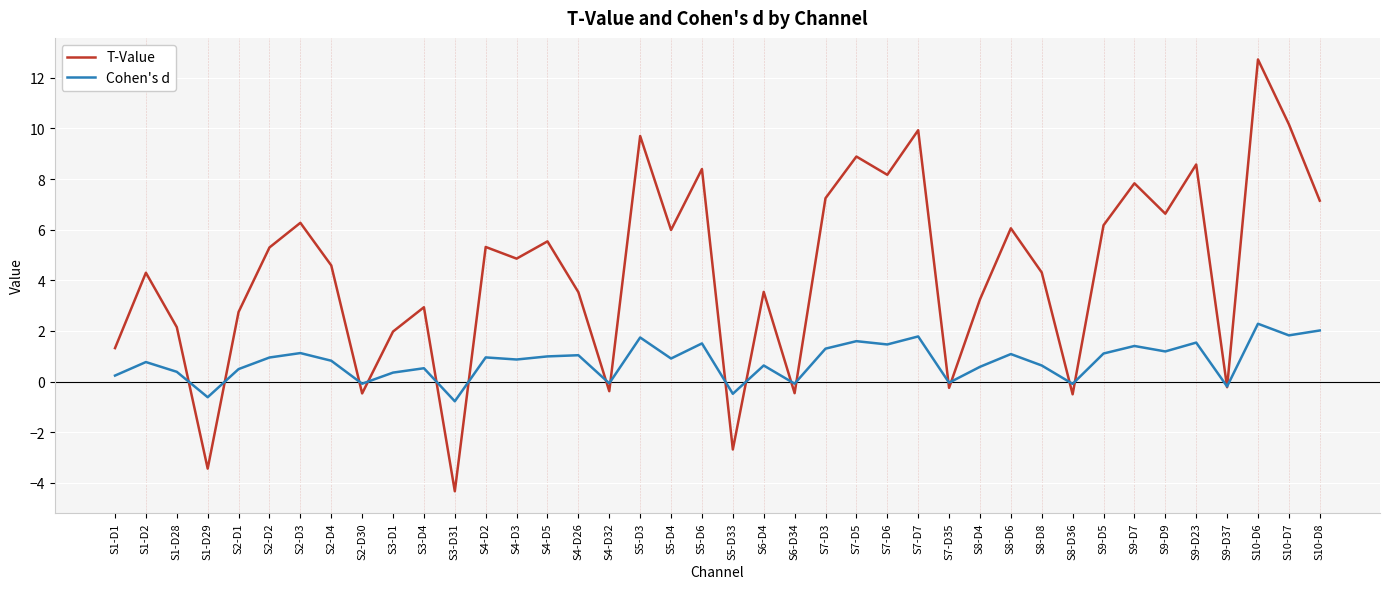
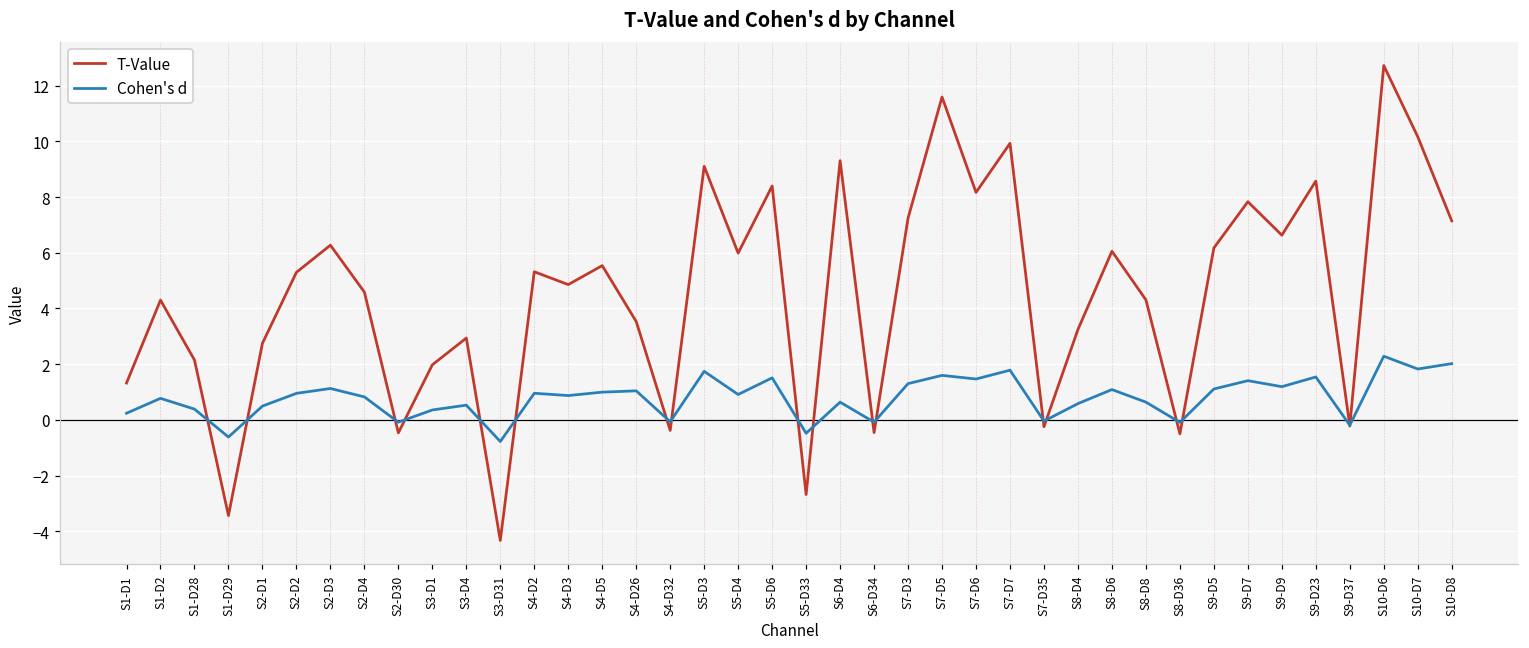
T-Value, S5-D3: 9.7 -> 9.1
T-Value, S6-D4: 3.5 -> 9.3
T-Value, S7-D5: 8.9 -> 11.6
